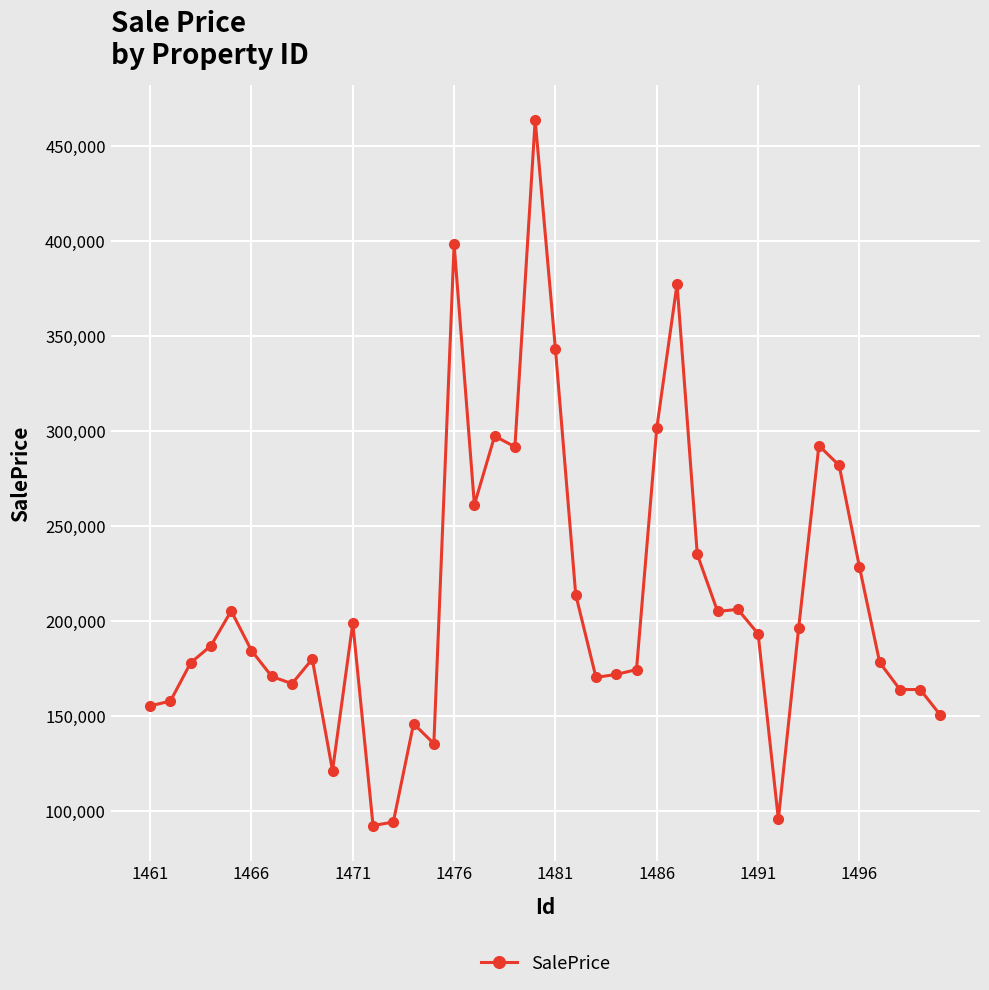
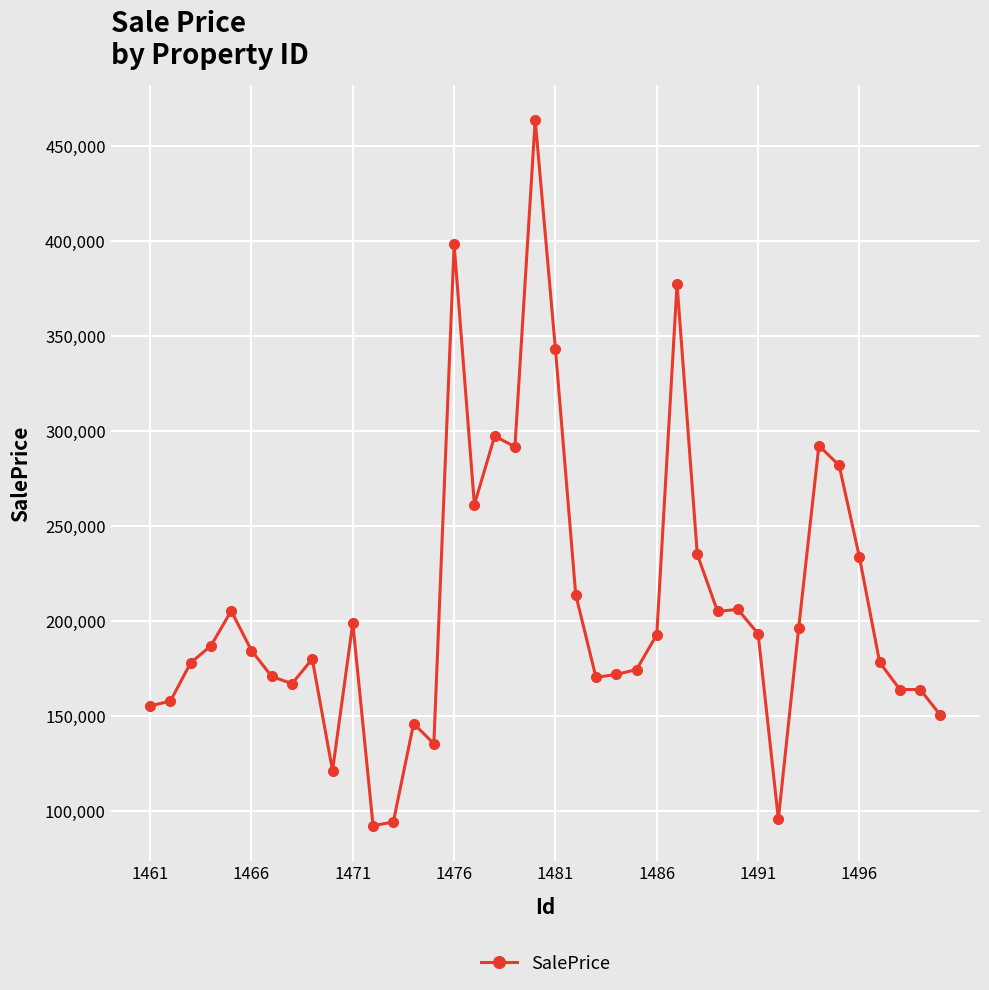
1486: 301,000 -> 193,000
1496: 228,000 -> 233,000
